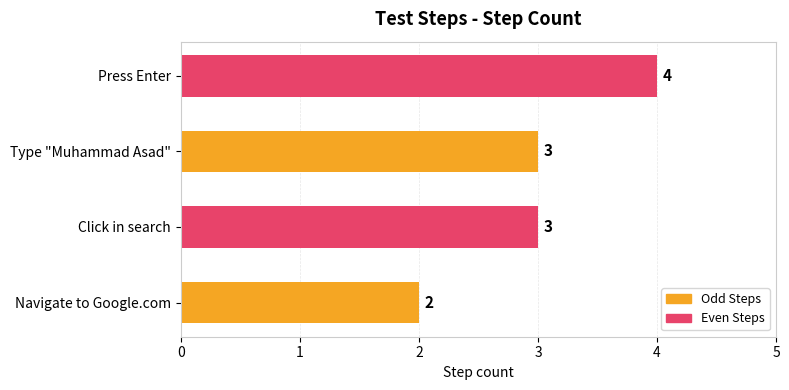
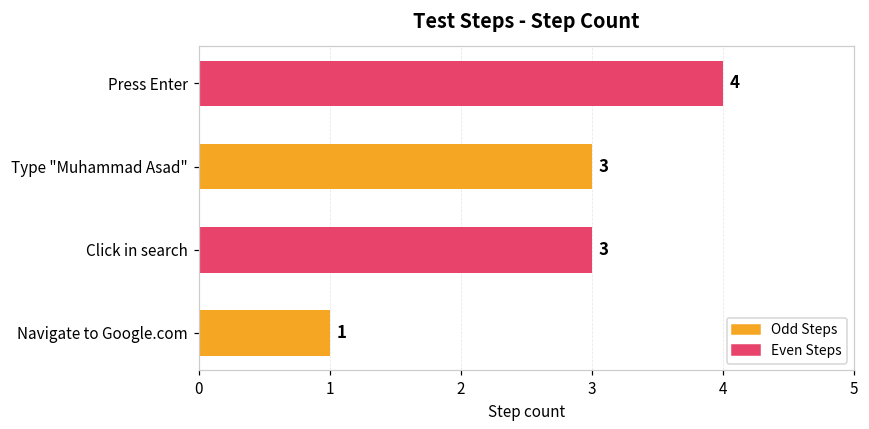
Navigate to Google.com: 2 -> 1
